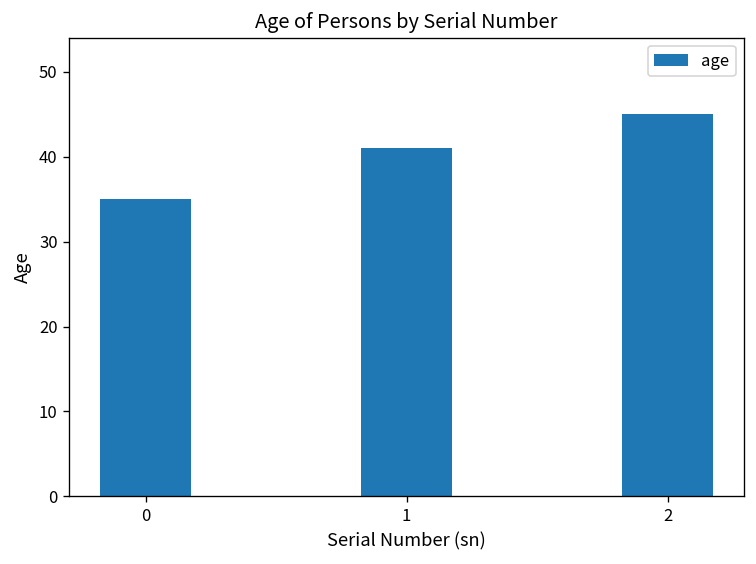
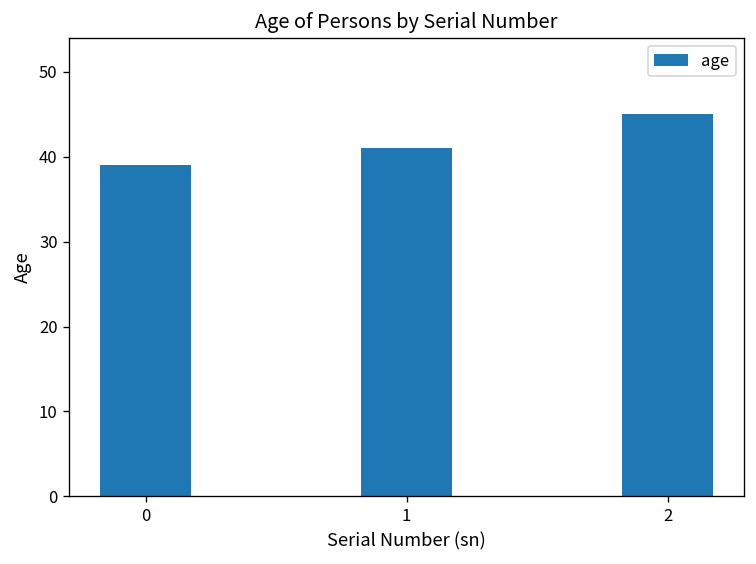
0: 35 -> 39
